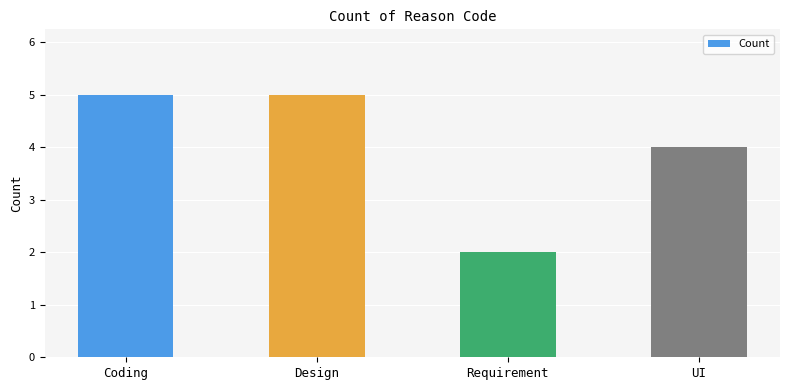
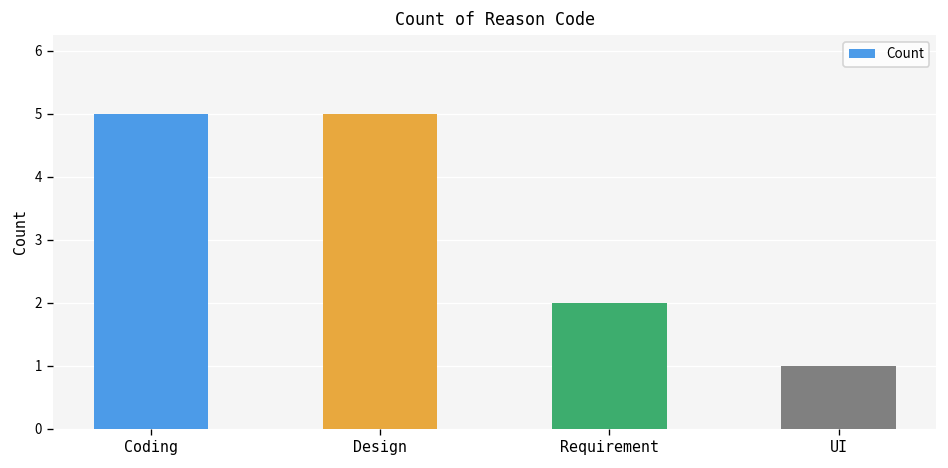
UI: 4 -> 1
